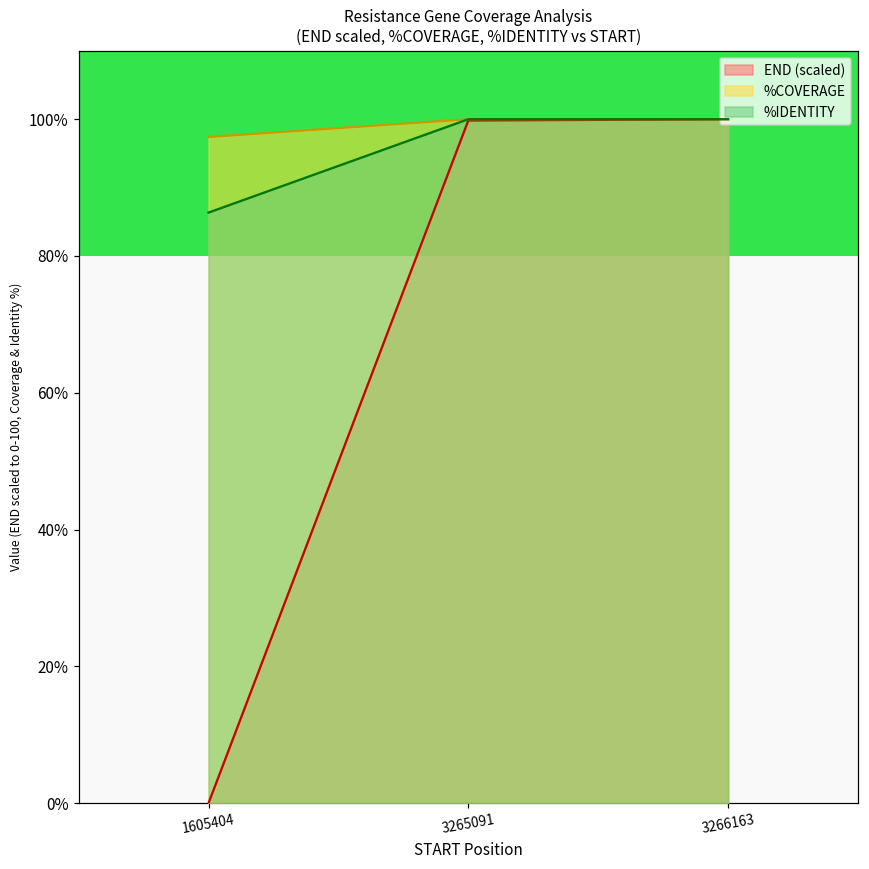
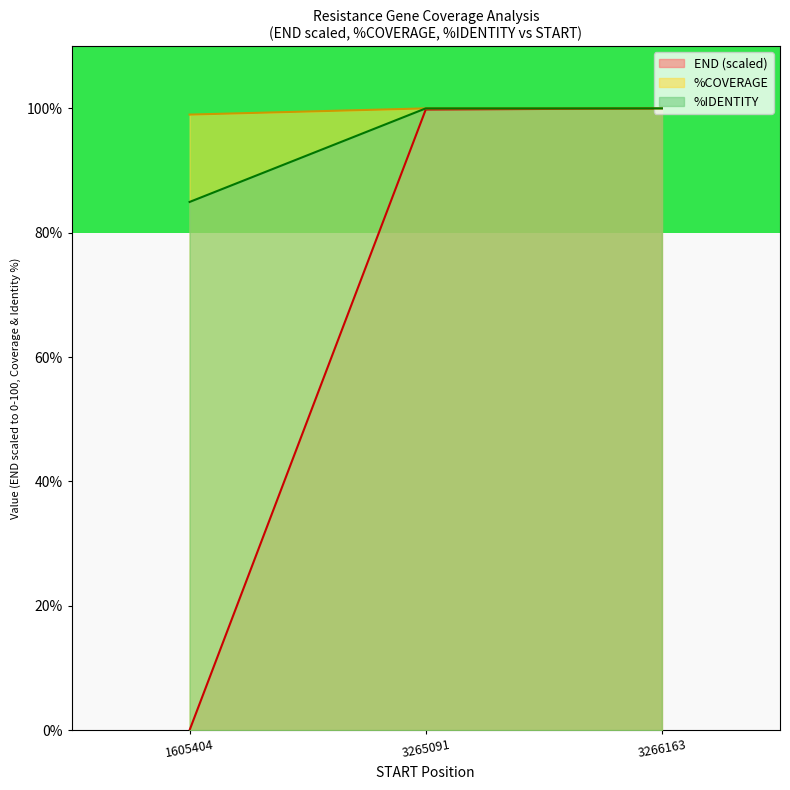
%COVERAGE, 1605404: 97% -> 99%
%IDENTITY, 1605404: 86% -> 85%
